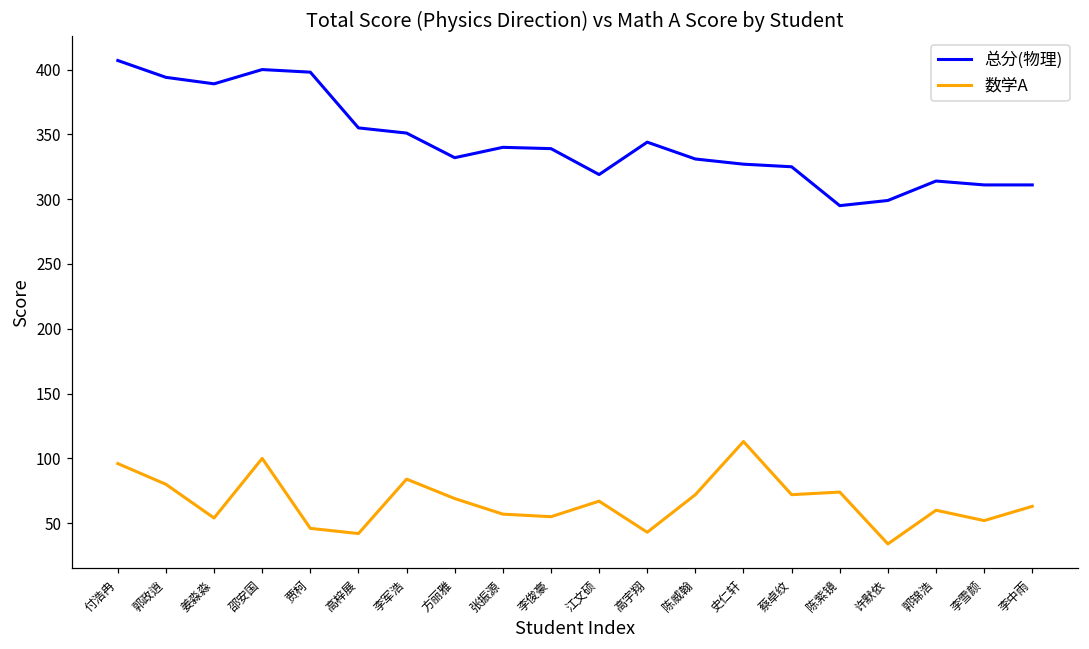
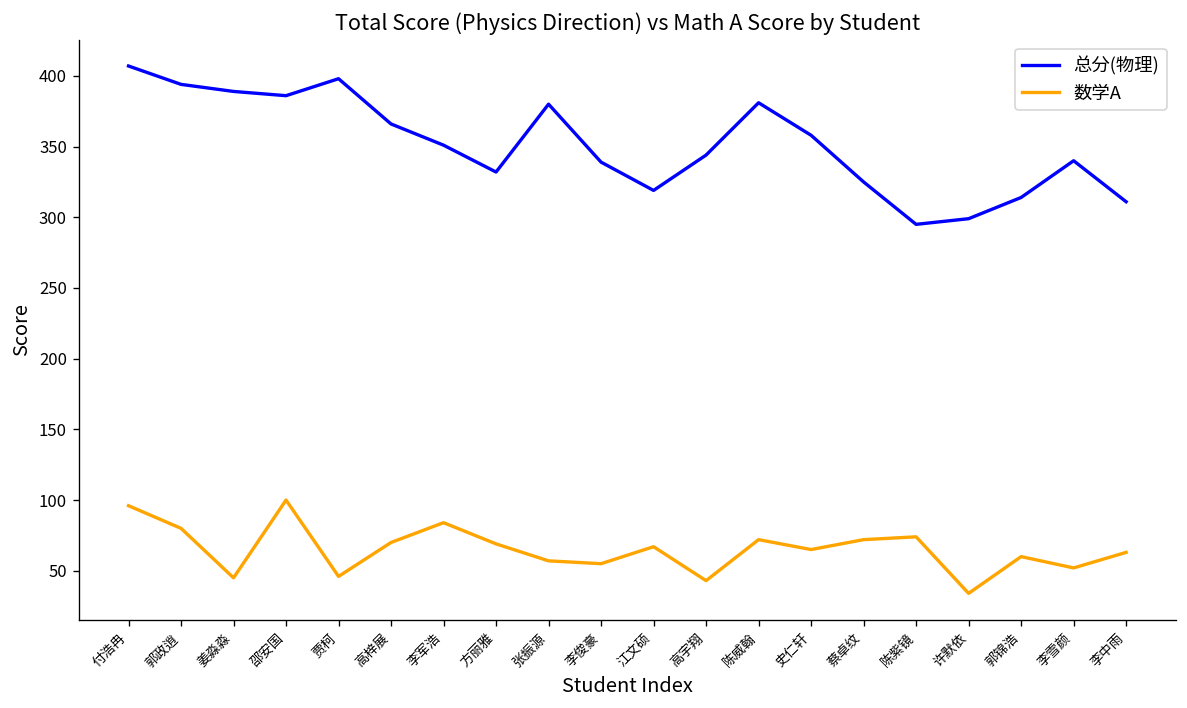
数学A, 姜淼淼: 54 -> 45
总分(物理), 邵安国: 400 -> 386
总分(物理), 高梓展: 355 -> 366
数学A, 高梓展: 42 -> 70
总分(物理), 张振源: 340 -> 380
总分(物理), 陈威翰: 331 -> 381
总分(物理), 史仁轩: 327 -> 358
数学A, 史仁轩: 113 -> 65
总分(物理), 李雪颜: 311 -> 340
